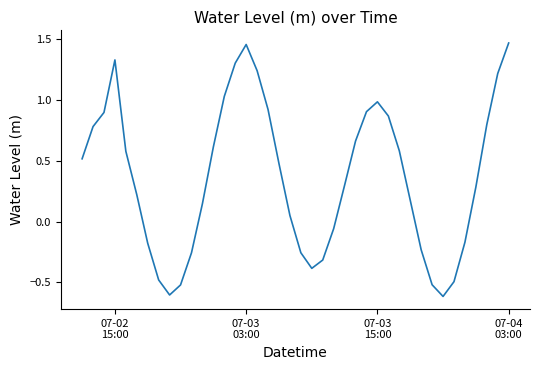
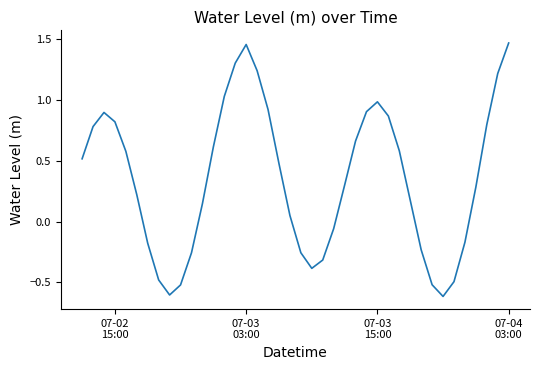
07-02 15:00: 1.33 -> 0.82
